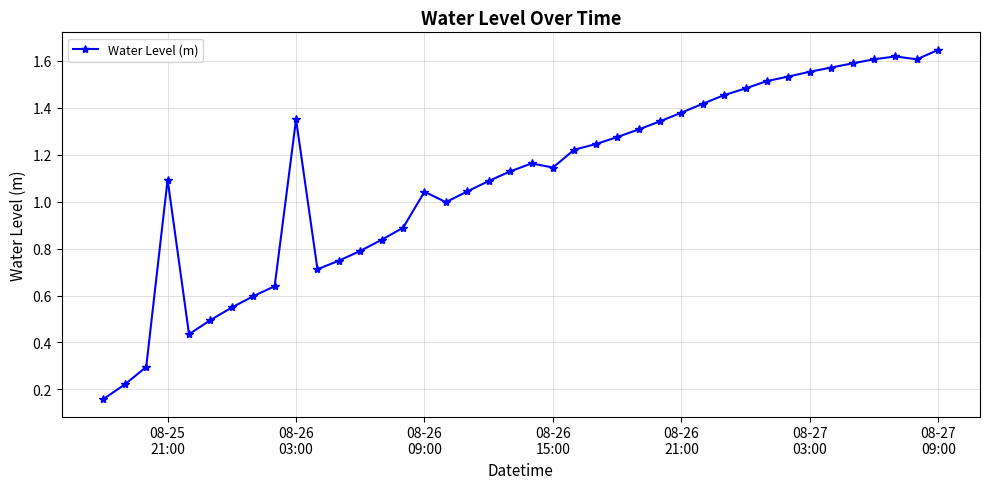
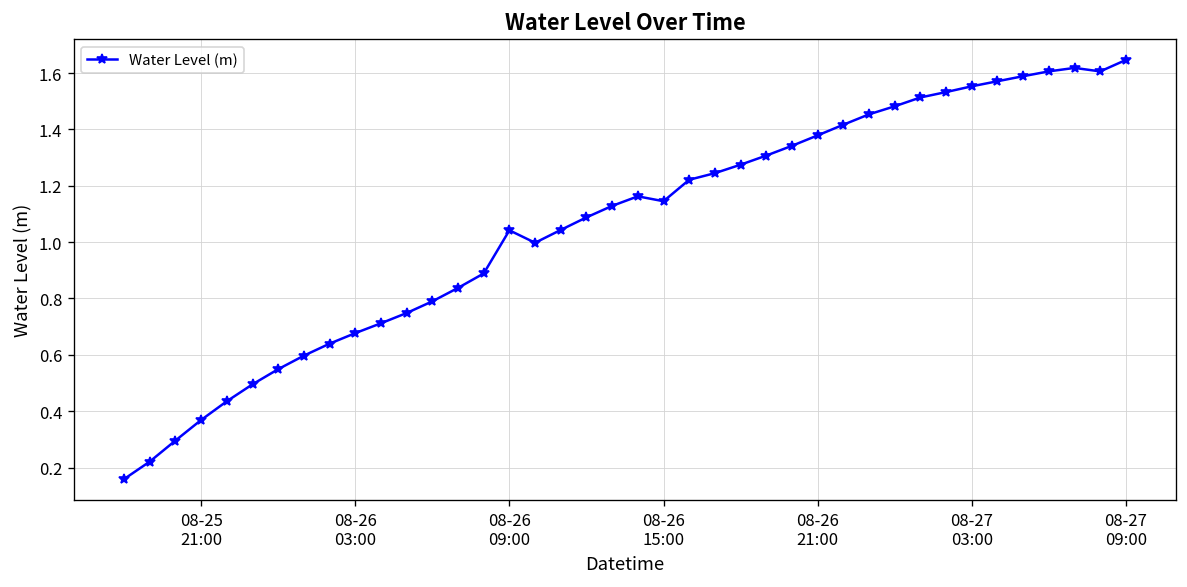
08-25 21:00: 1.09 -> 0.37
08-26 03:00: 1.35 -> 0.68
